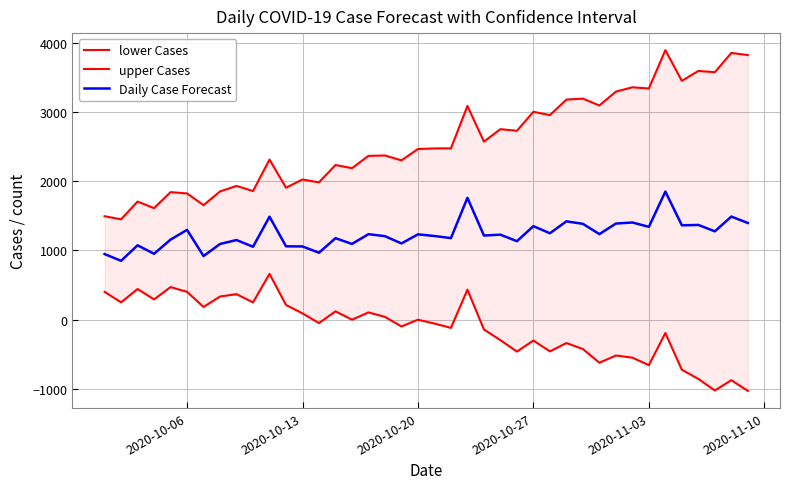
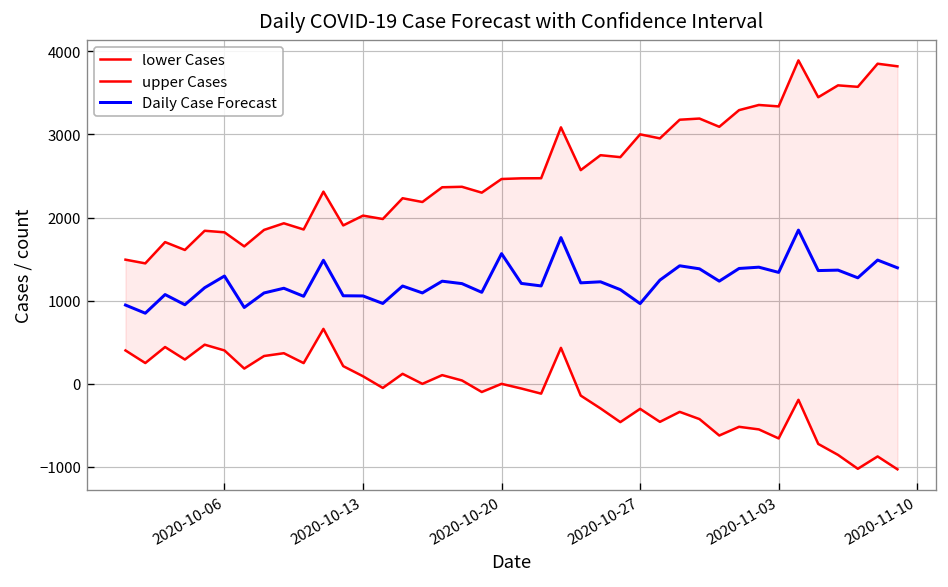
Daily Case Forecast, 2020-10-20: 1200 -> 1600
Daily Case Forecast, 2020-10-27: 1300 -> 1000
